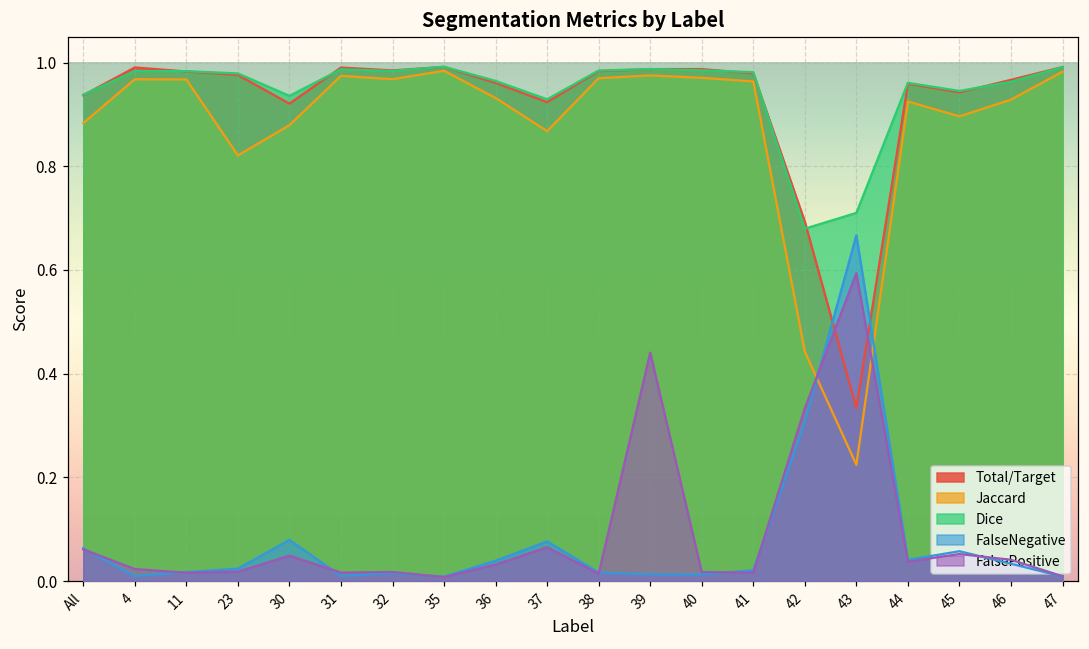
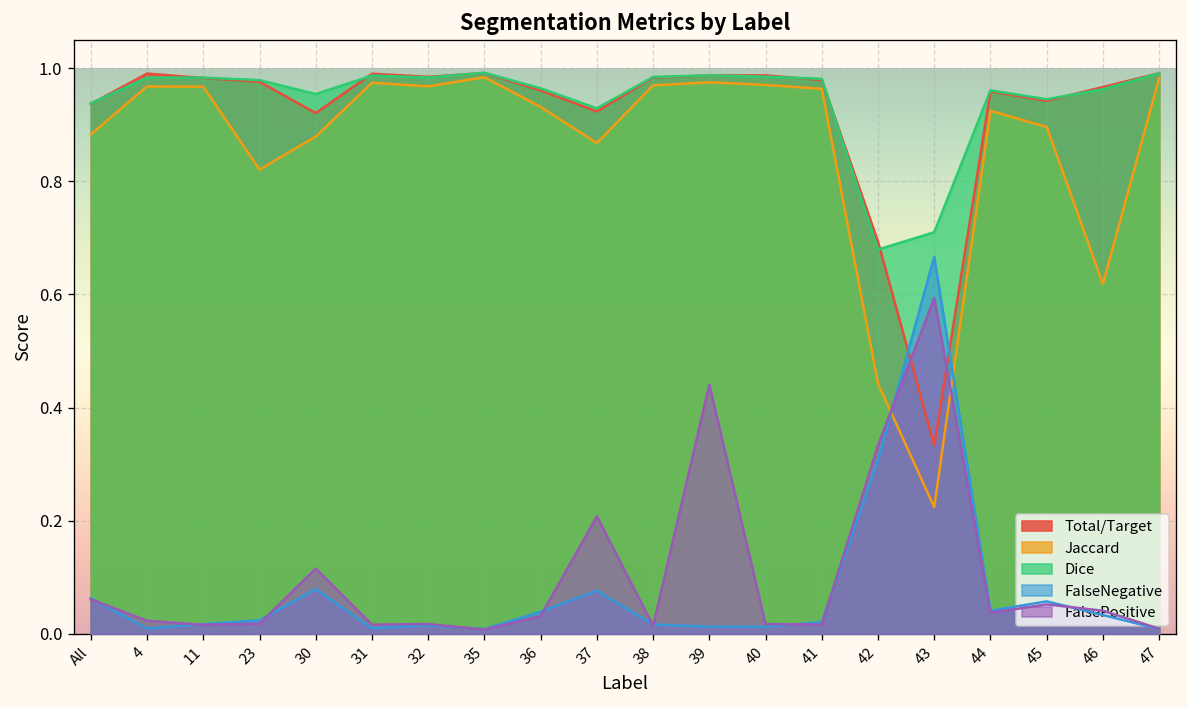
Dice, 30: 0.94 -> 0.95
FalsePositive, 30: 0.05 -> 0.12
FalsePositive, 37: 0.07 -> 0.21
Jaccard, 46: 0.93 -> 0.62
